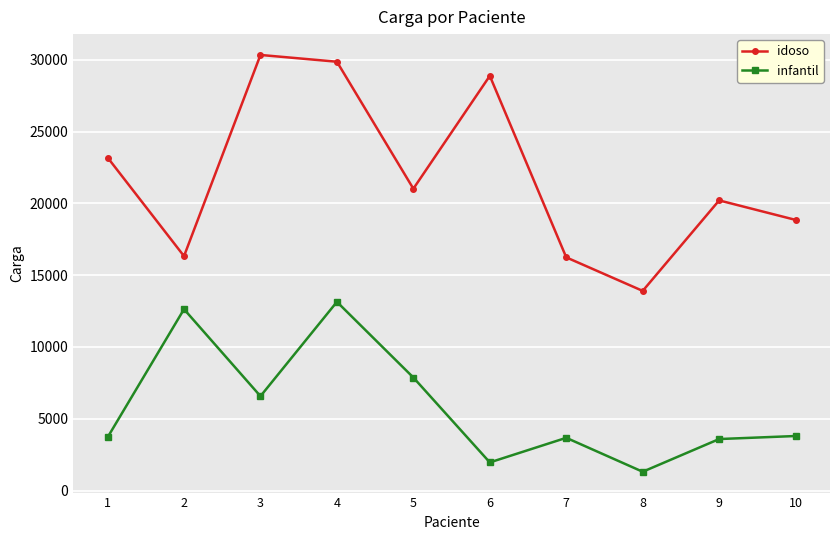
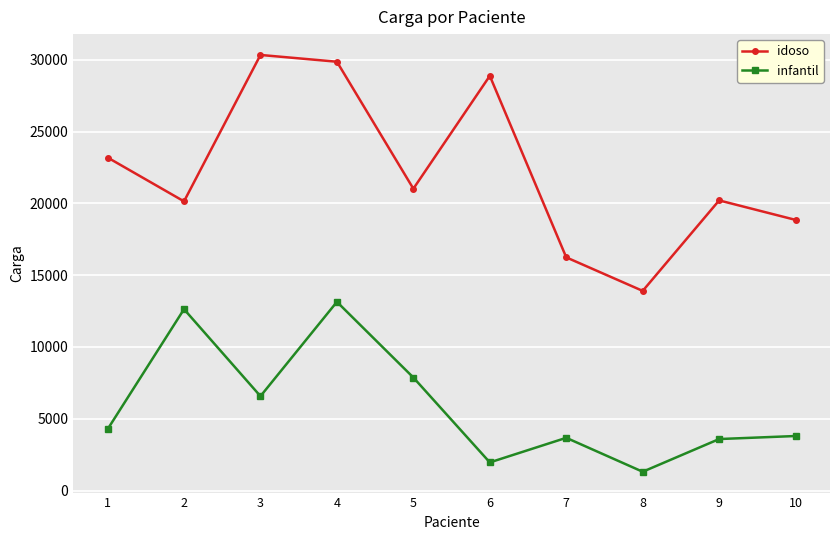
infantil, 1: 3700 -> 4300
idoso, 2: 16300 -> 20100
